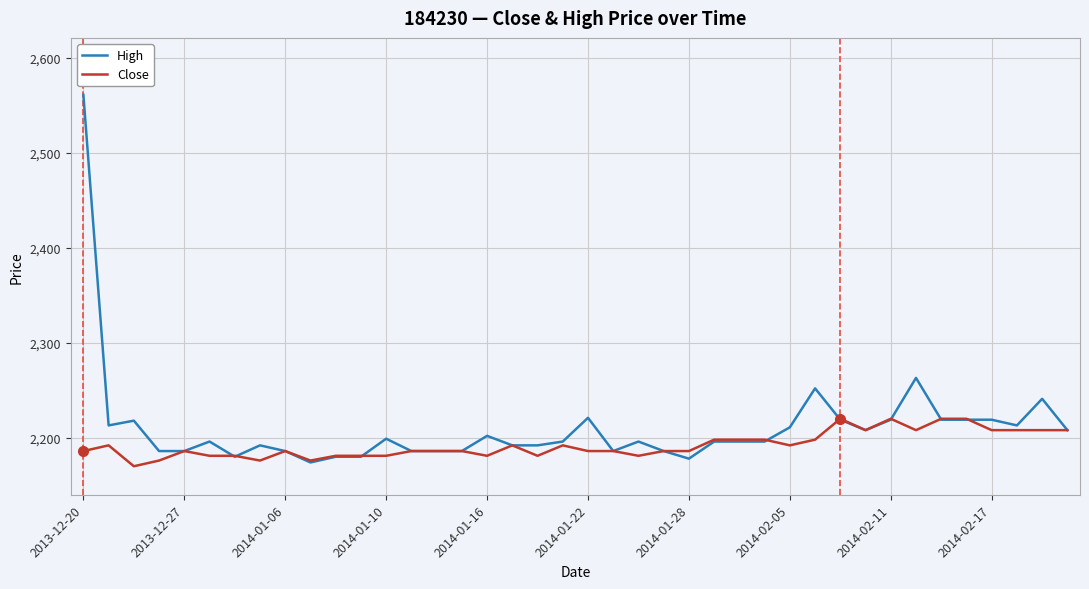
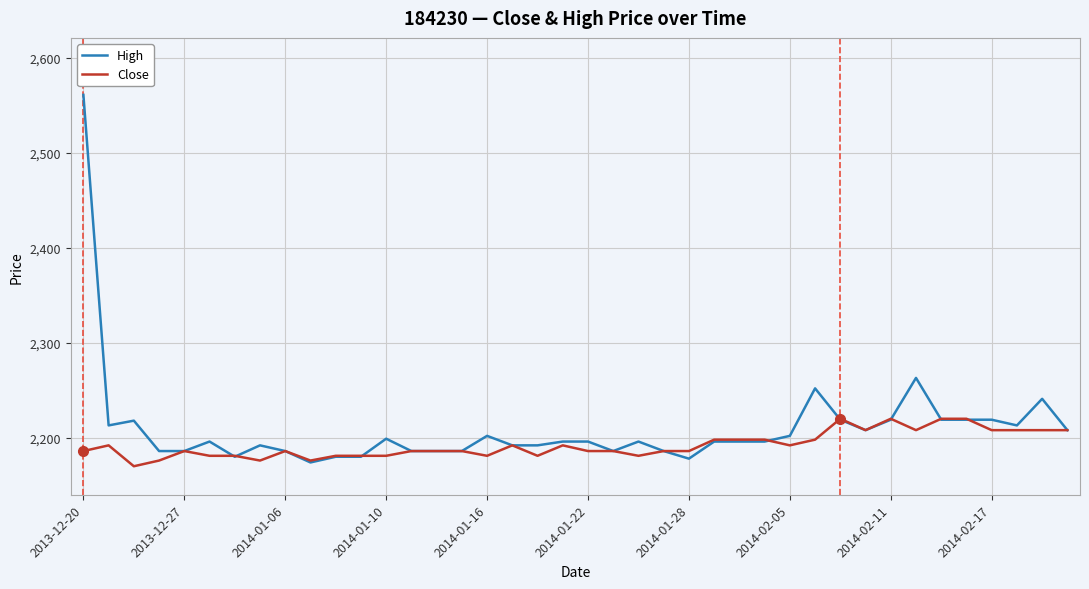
High, 2014-01-22: 2,220 -> 2,200
High, 2014-02-05: 2,210 -> 2,200
